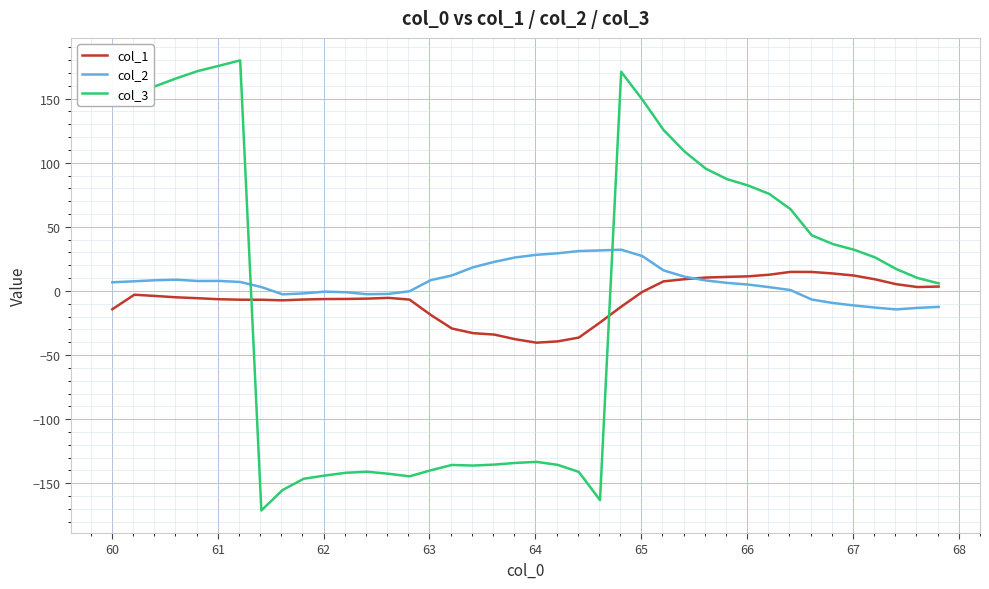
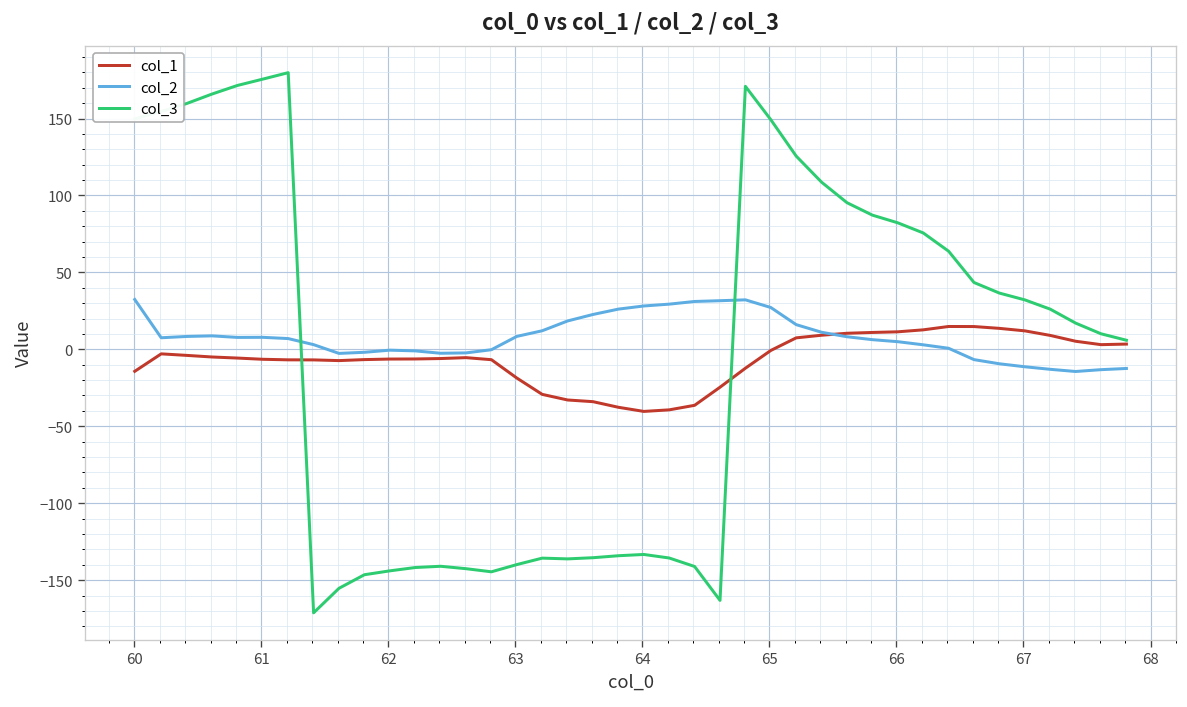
col_2, 60: 7 -> 32
